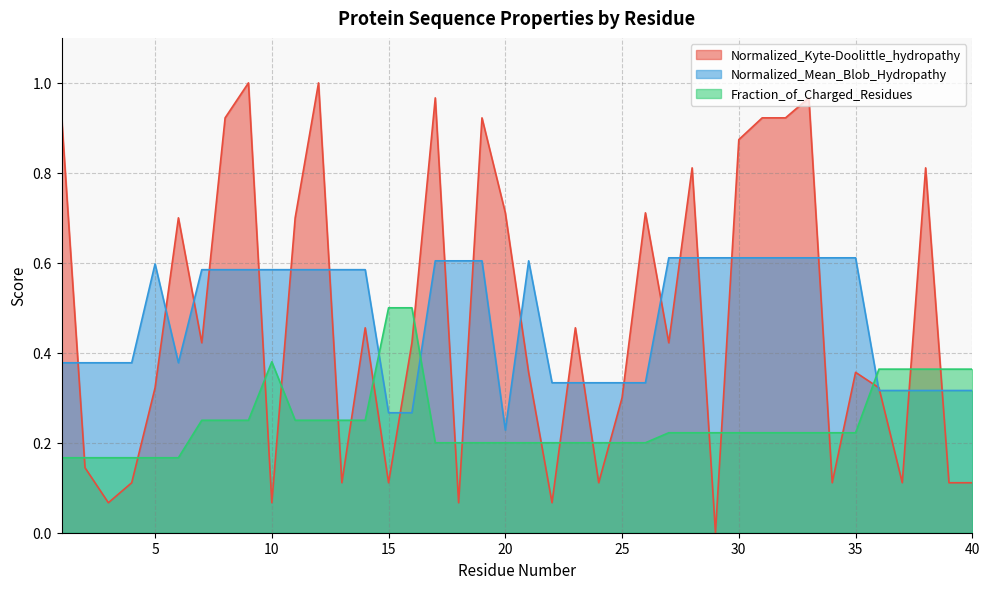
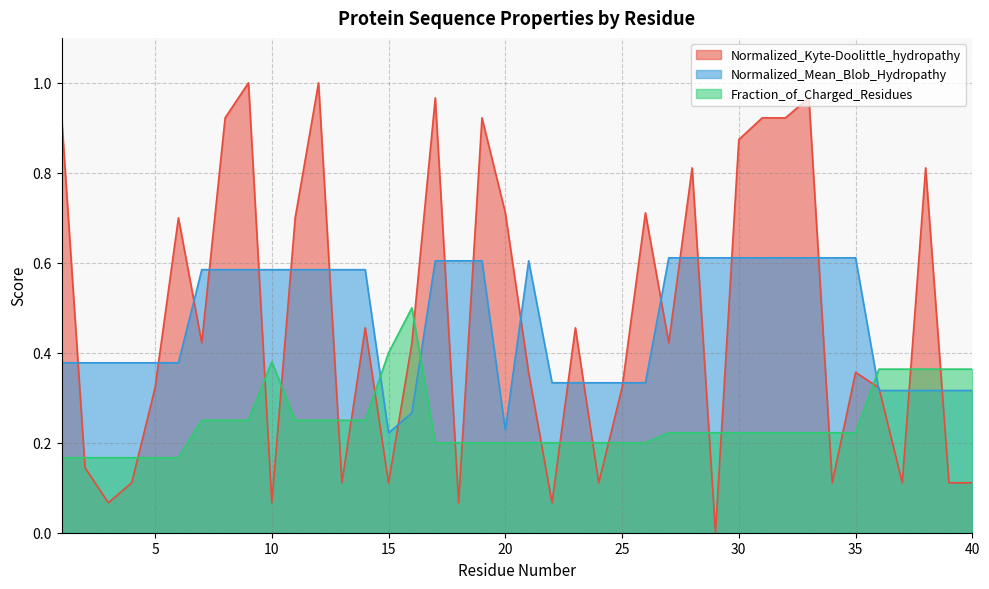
Normalized_Mean_Blob_Hydropathy, 5: 0.60 -> 0.38
Normalized_Mean_Blob_Hydropathy, 15: 0.27 -> 0.22
Fraction_of_Charged_Residues, 15: 0.5 -> 0.4
Normalized_Kyte-Doolittle_hydropathy, 25: 0.30 -> 0.32
